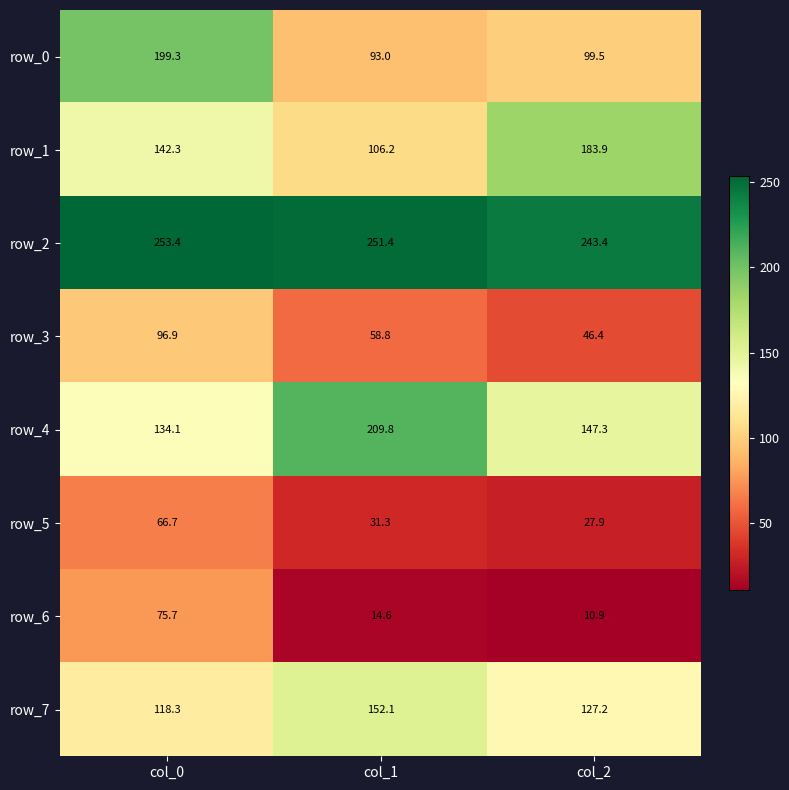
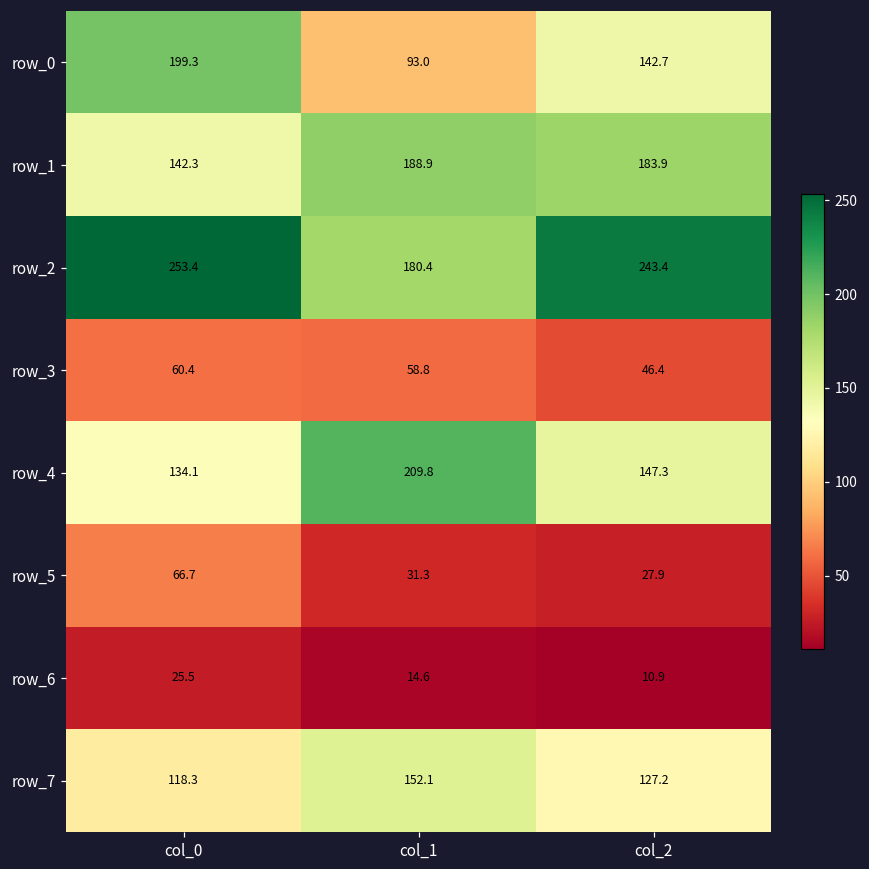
row_0, col_2: 99.5 -> 142.7
row_1, col_1: 106.2 -> 188.9
row_2, col_1: 251.4 -> 180.4
row_3, col_0: 96.9 -> 60.4
row_6, col_0: 75.7 -> 25.5
